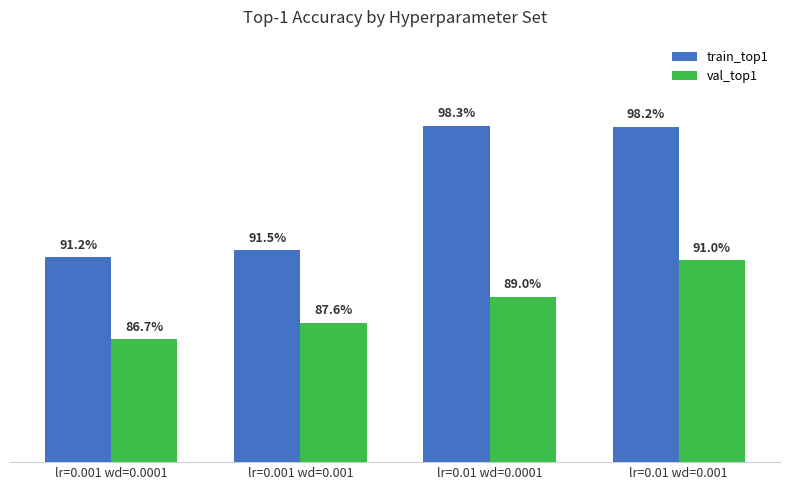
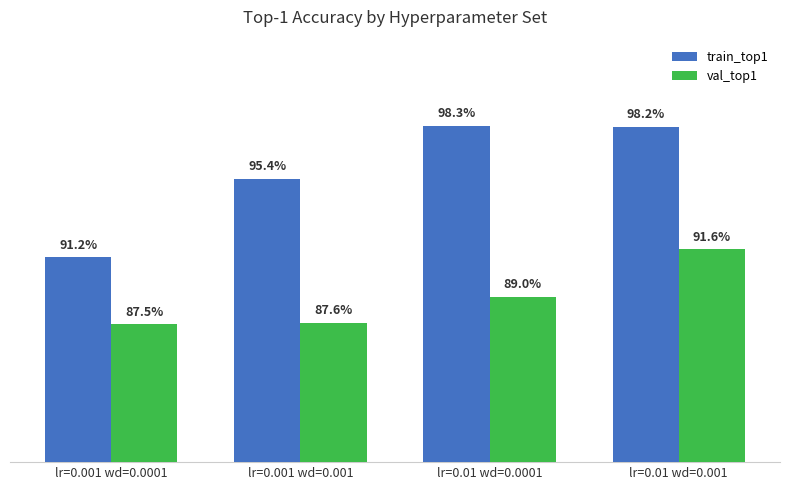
val_top1, lr=0.001 wd=0.0001: 86.7% -> 87.5%
train_top1, lr=0.001 wd=0.001: 91.5% -> 95.4%
val_top1, lr=0.01 wd=0.001: 91.0% -> 91.6%
